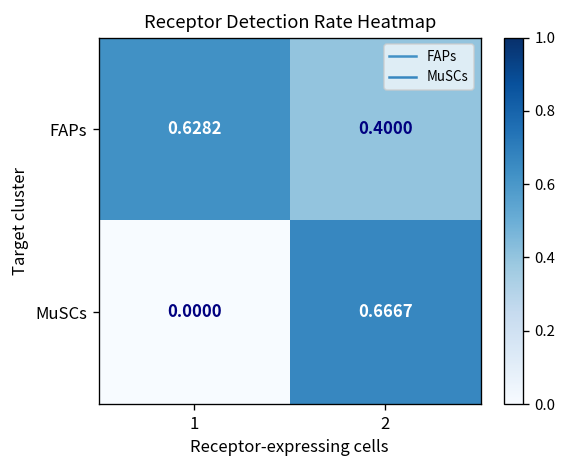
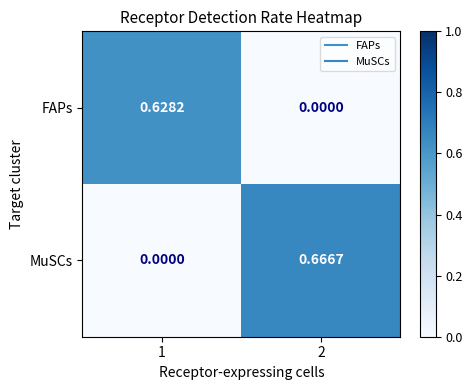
FAPs, 2: 0.4000 -> 0.0000
